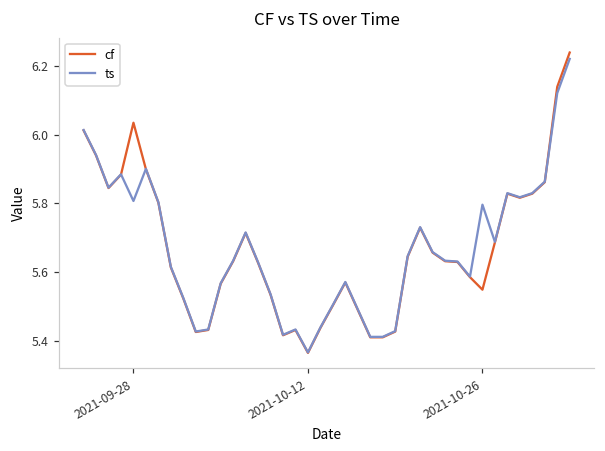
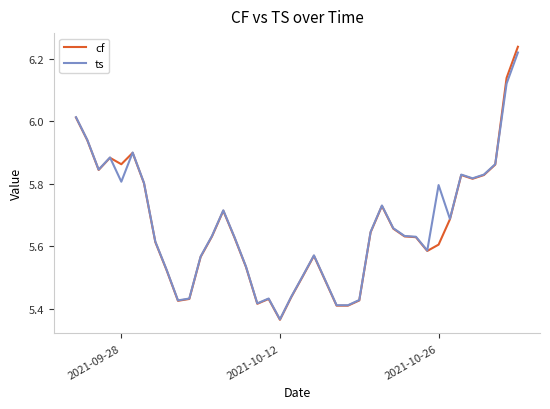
cf, 2021-09-28: 6.03 -> 5.86
cf, 2021-10-26: 5.55 -> 5.61
